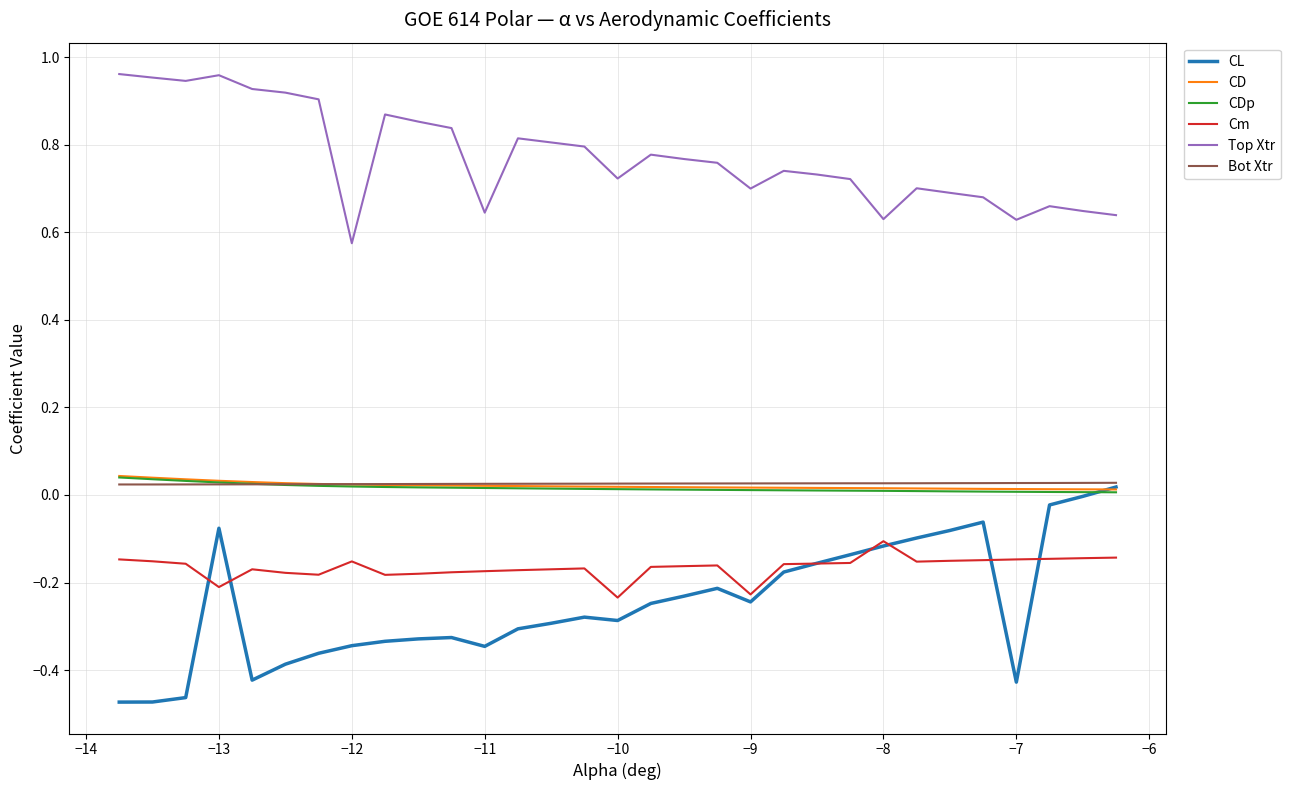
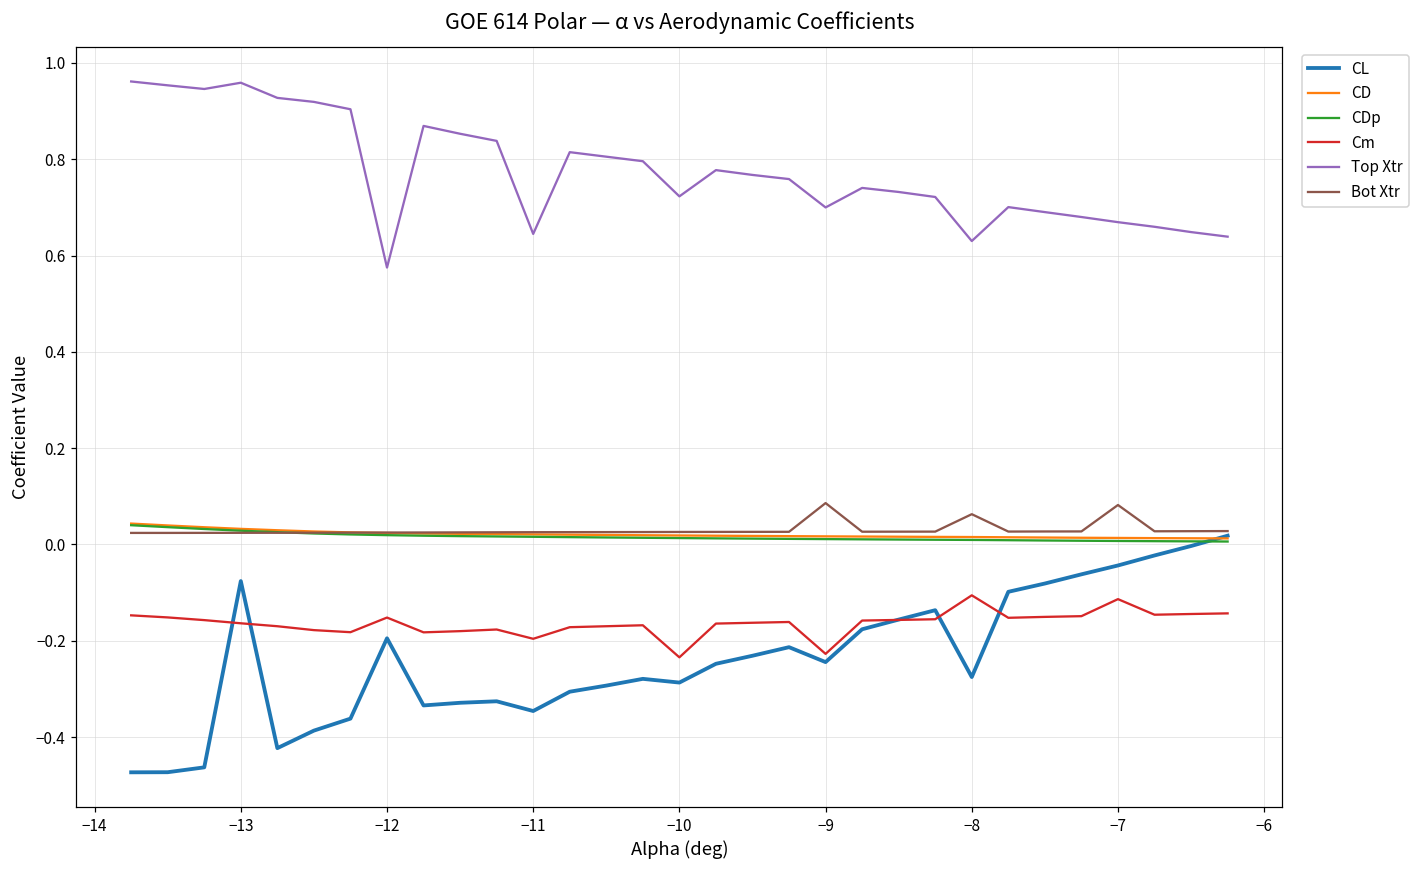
Cm, −13: -0.21 -> -0.16
CL, −12: -0.34 -> -0.19
Cm, −11: -0.17 -> -0.20
Bot Xtr, −9: 0.03 -> 0.09
CL, −8: -0.12 -> -0.28
Bot Xtr, −8: 0.03 -> 0.06
CL, −7: -0.43 -> -0.04
Cm, −7: -0.15 -> -0.11
Top Xtr, −7: 0.63 -> 0.67
Bot Xtr, −7: 0.03 -> 0.08
